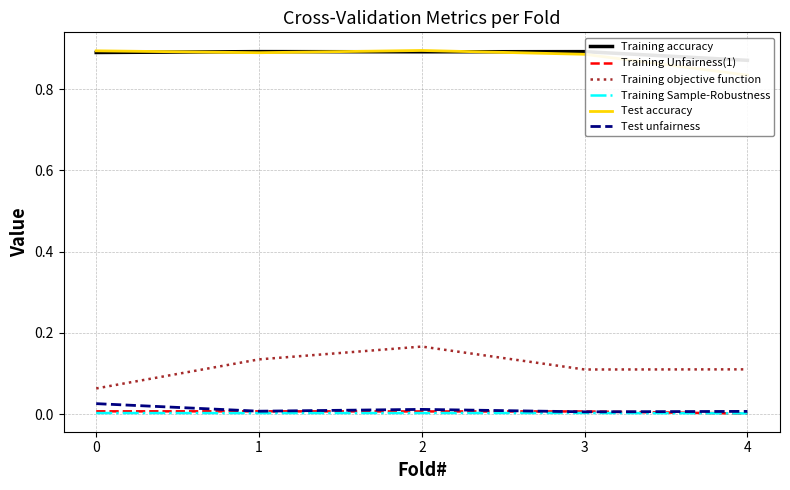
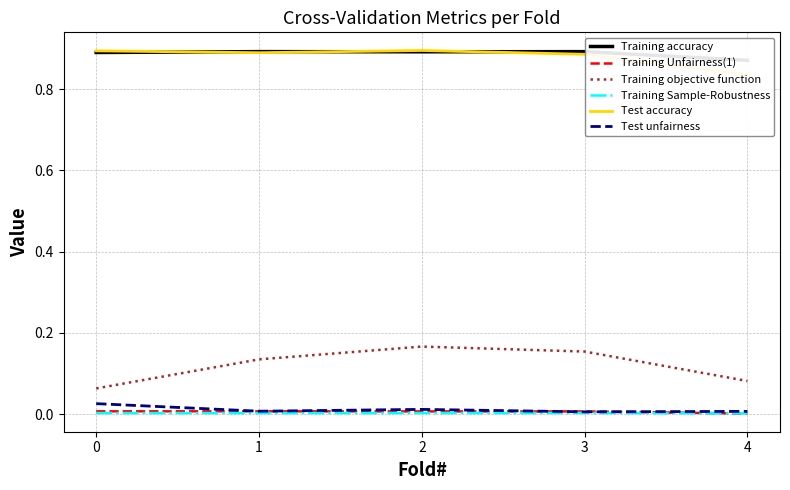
Training objective function, 3: 0.11 -> 0.15
Training objective function, 4: 0.11 -> 0.08
